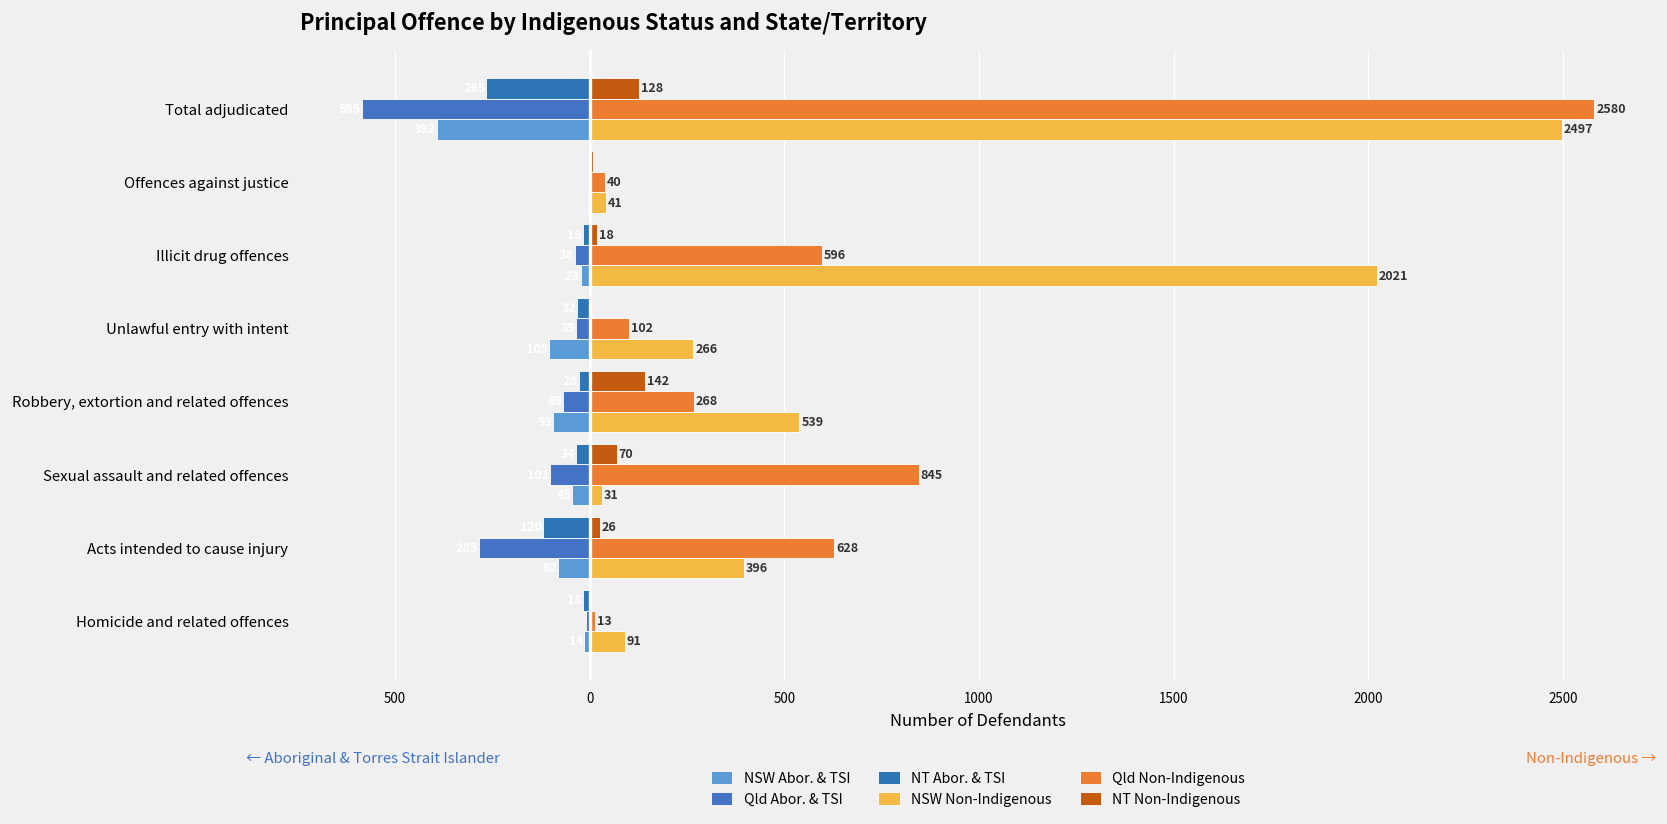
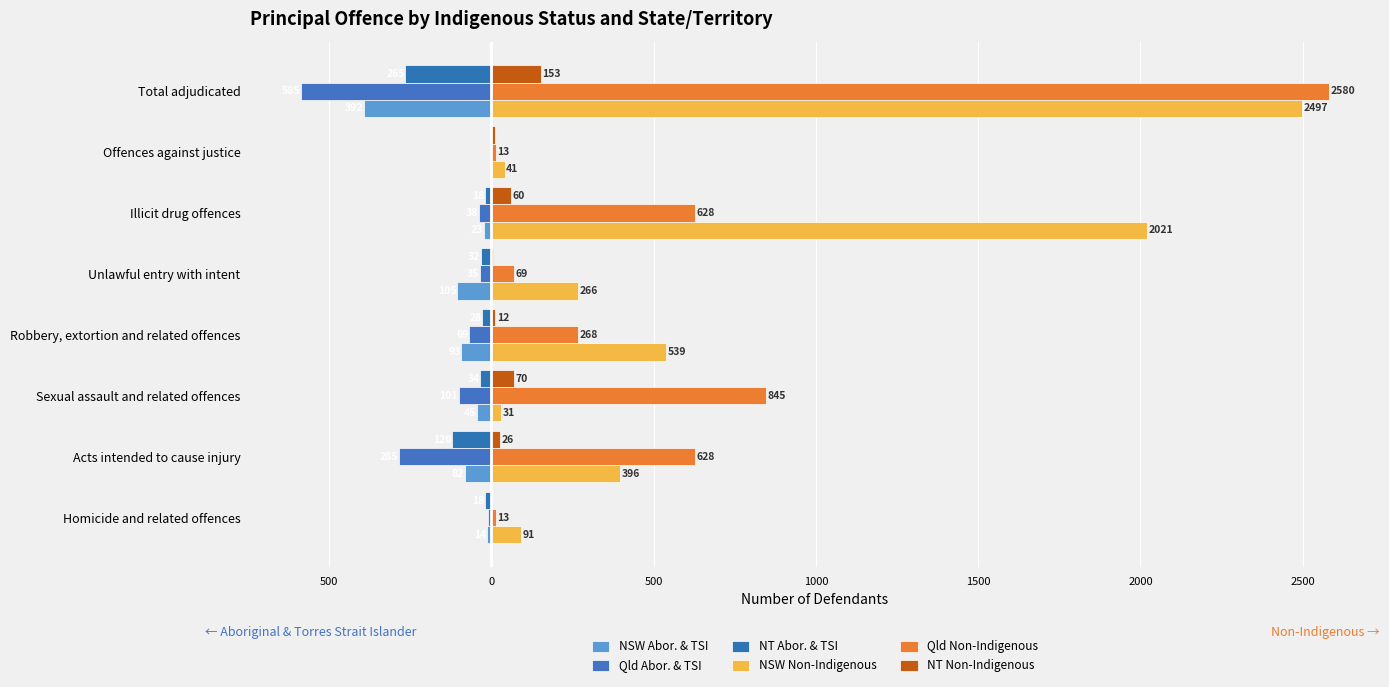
NT Non-Indigenous, Total adjudicated: 128 -> 153
Qld Non-Indigenous, Offences against justice: 40 -> 13
NT Non-Indigenous, Illicit drug offences: 18 -> 60
Qld Non-Indigenous, Illicit drug offences: 596 -> 628
Qld Non-Indigenous, Unlawful entry with intent: 102 -> 69
NT Non-Indigenous, Robbery, extortion and related offences: 142 -> 12
